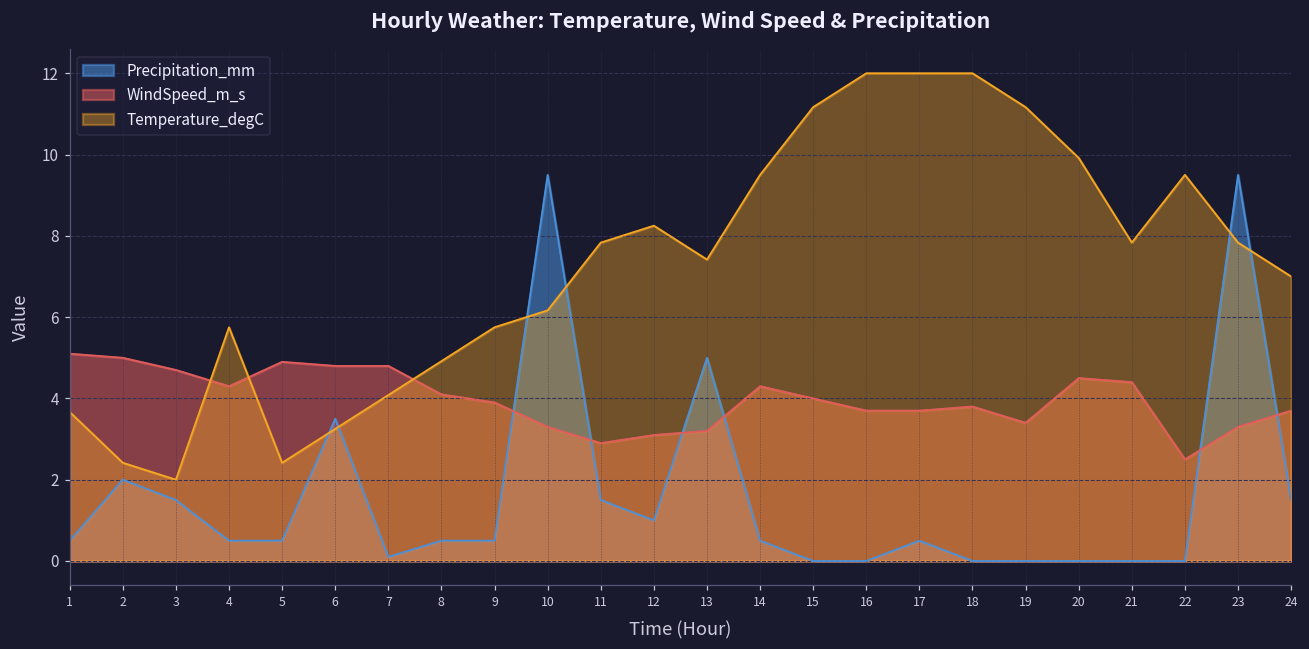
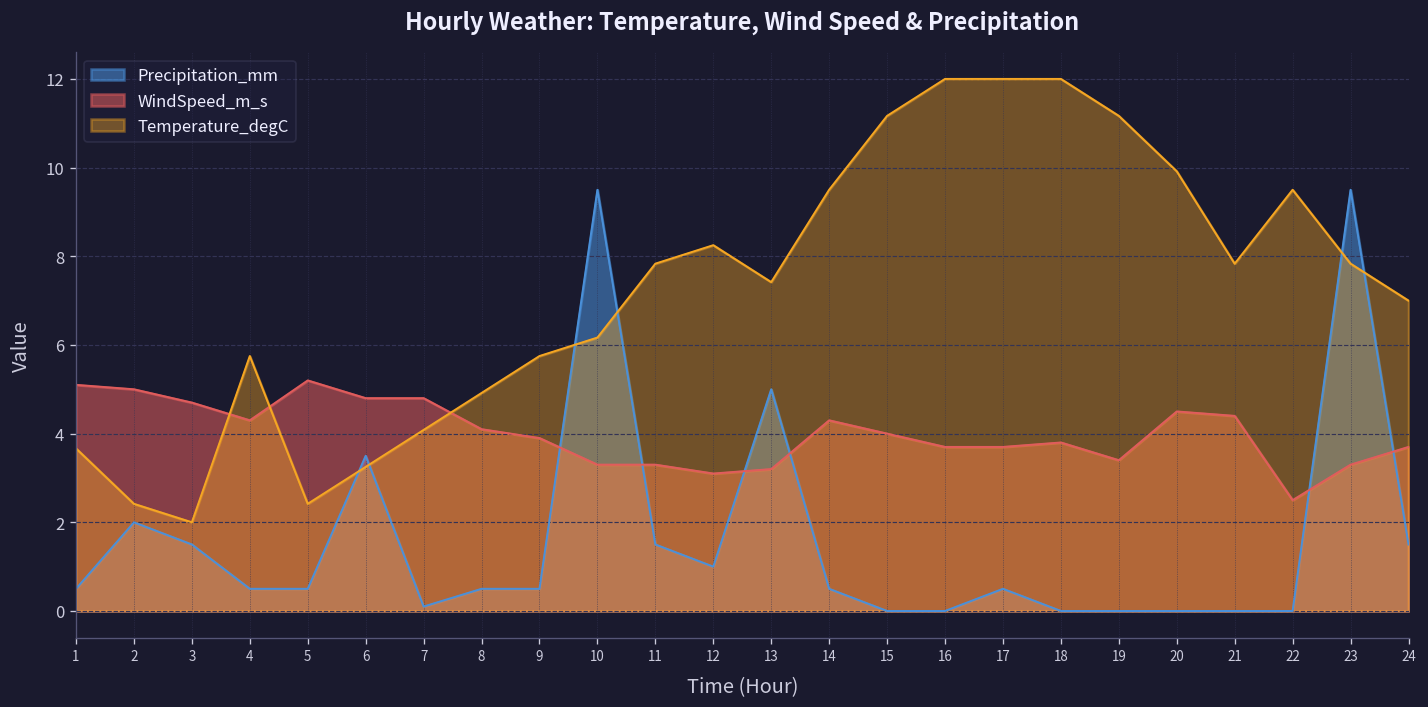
WindSpeed_m_s, 5: 4.9 -> 5.2
WindSpeed_m_s, 11: 2.9 -> 3.3
